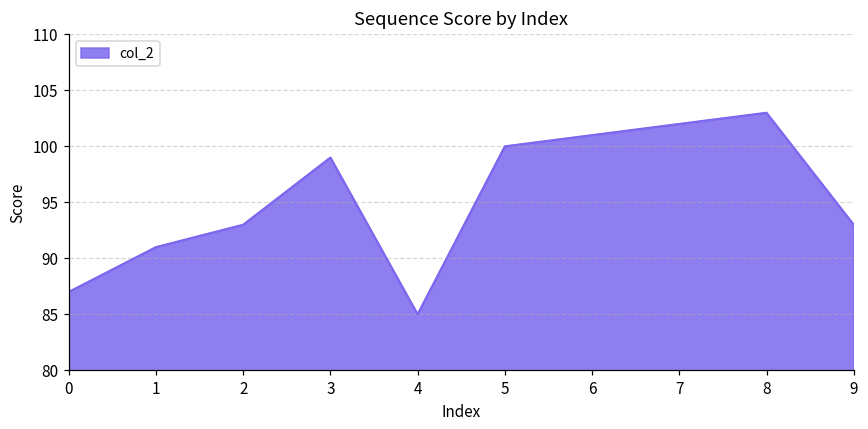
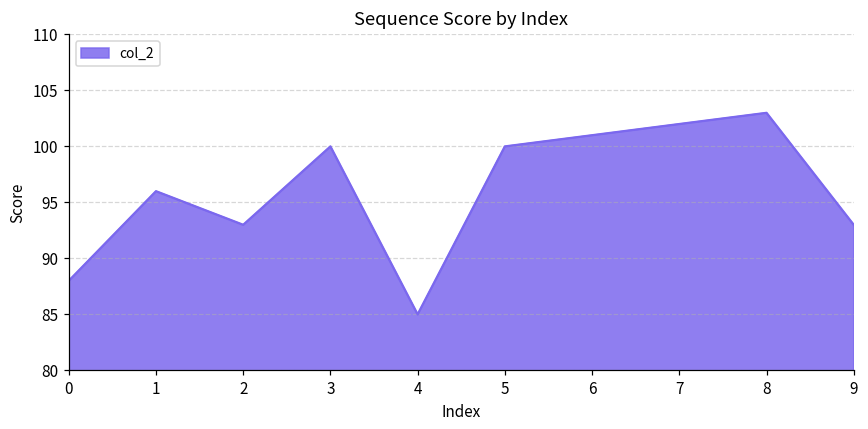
0: 87 -> 88
1: 91 -> 96
3: 99 -> 100
